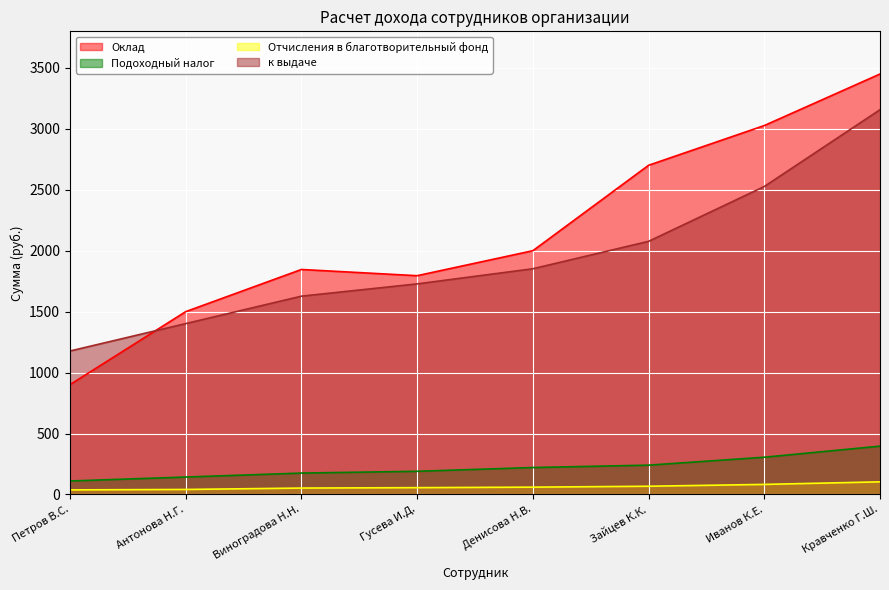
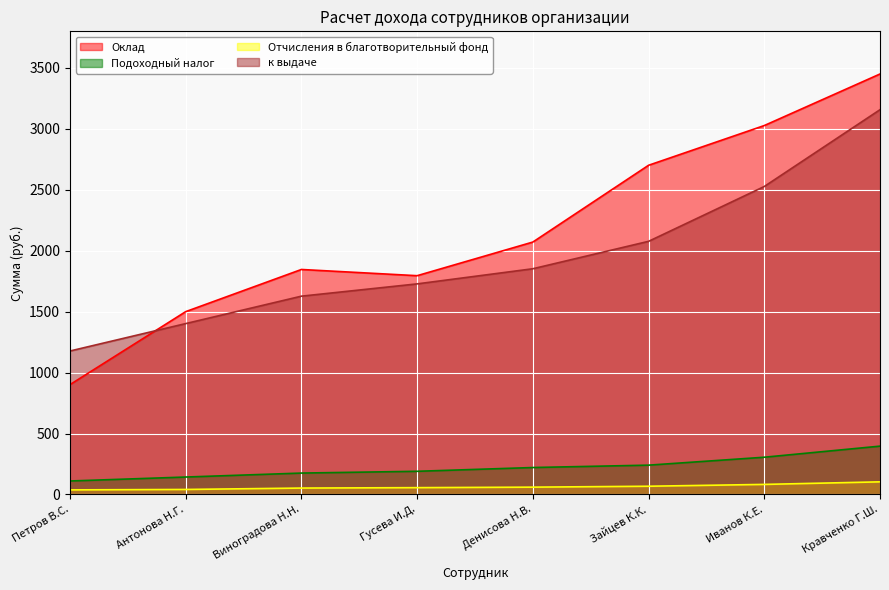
Оклад, Денисова Н.В.: 2000 -> 2070
